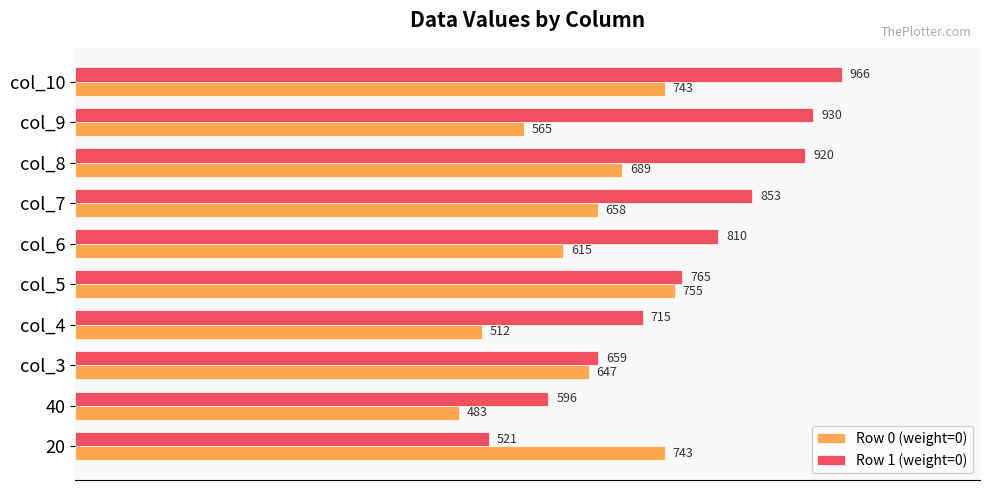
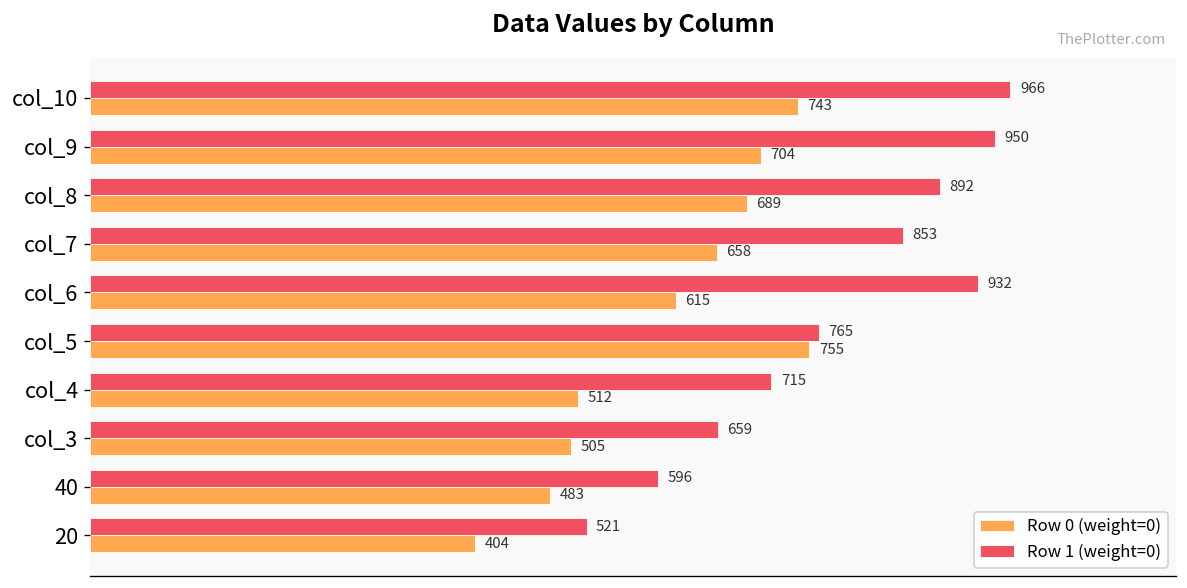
Row 1 (weight=0), col_9: 930 -> 950
Row 0 (weight=0), col_9: 565 -> 704
Row 1 (weight=0), col_8: 920 -> 892
Row 1 (weight=0), col_6: 810 -> 932
Row 0 (weight=0), col_3: 647 -> 505
Row 0 (weight=0), 20: 743 -> 404
